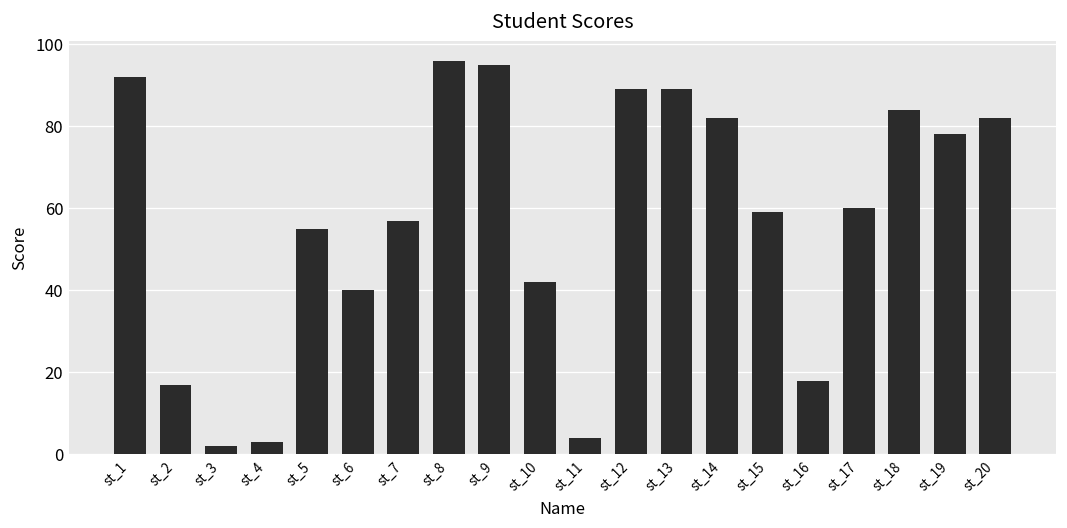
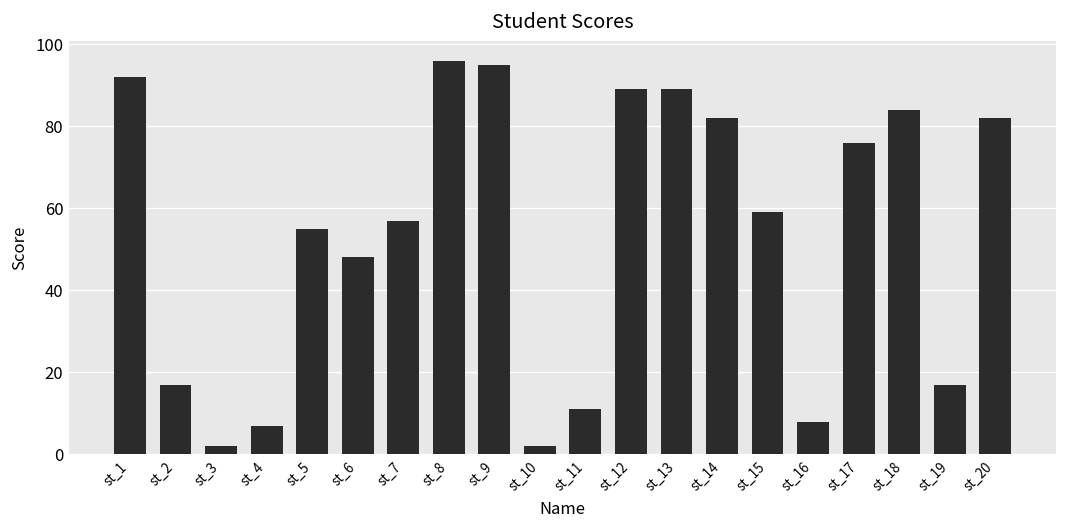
st_4: 3 -> 7
st_6: 40 -> 48
st_10: 42 -> 2
st_11: 4 -> 11
st_16: 18 -> 8
st_17: 60 -> 76
st_19: 78 -> 17
